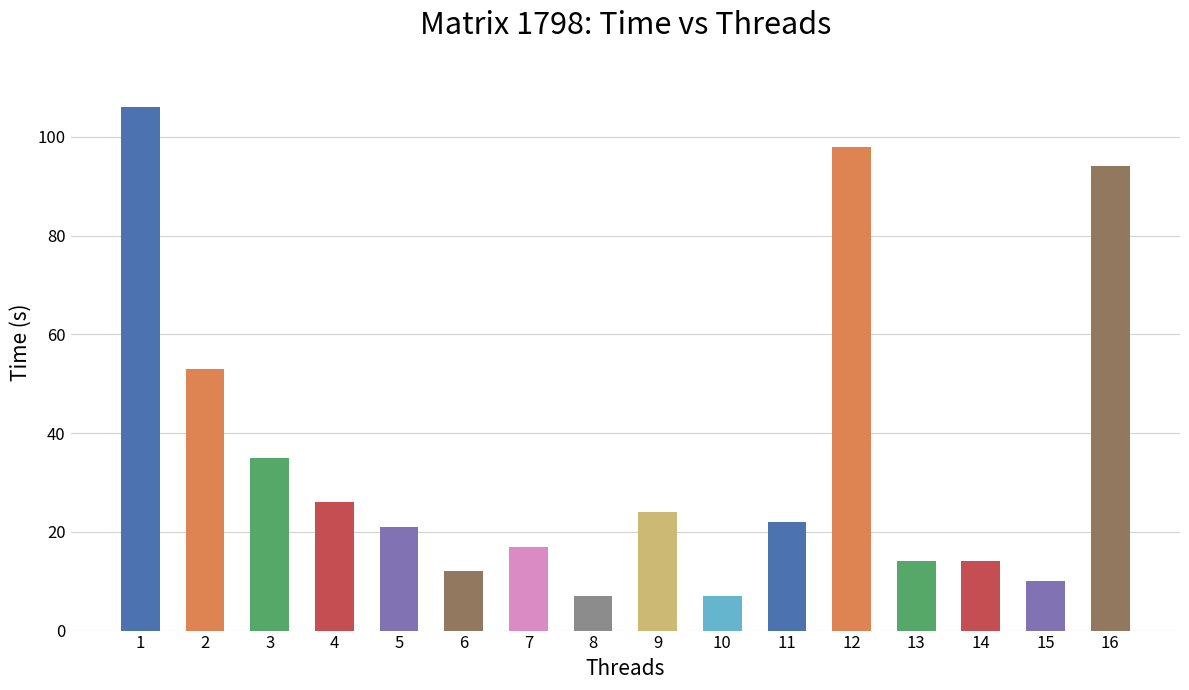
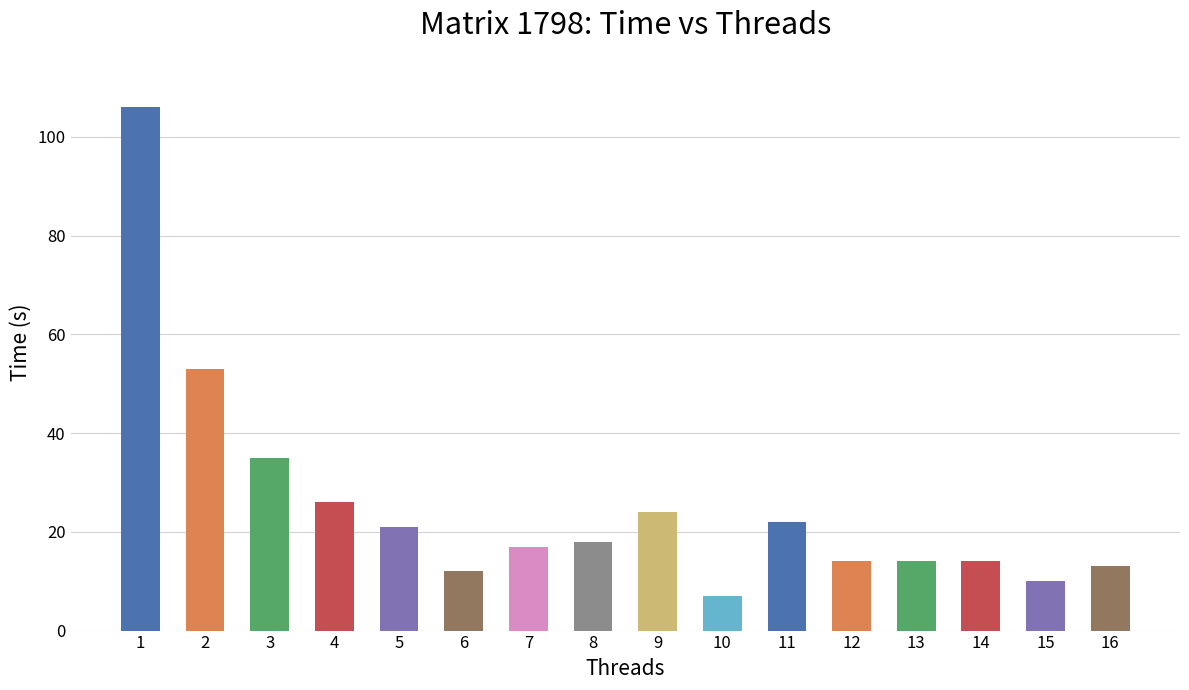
8: 7 -> 18
12: 98 -> 14
16: 94 -> 13
